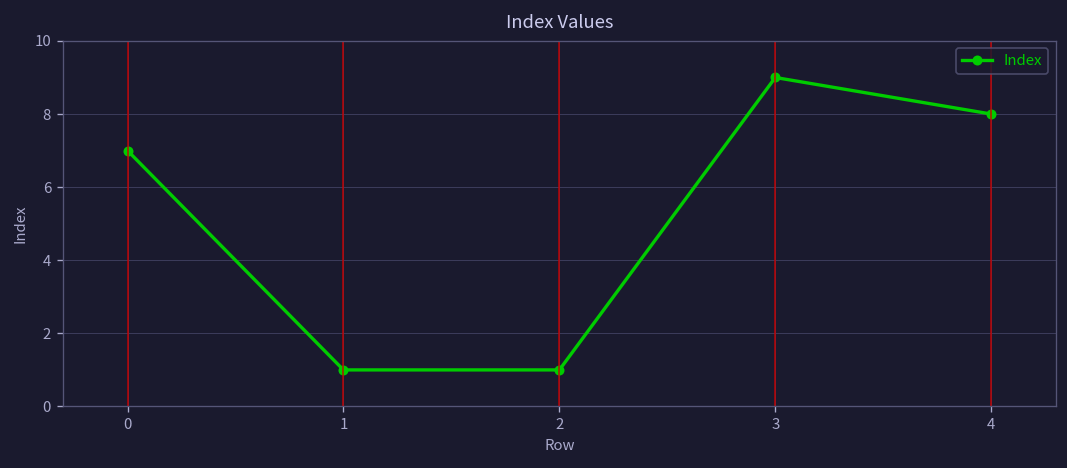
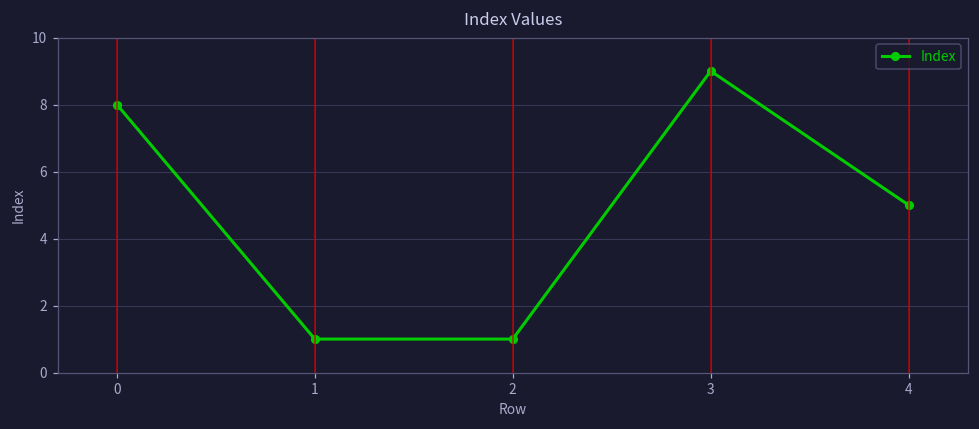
0: 7 -> 8
4: 8 -> 5
